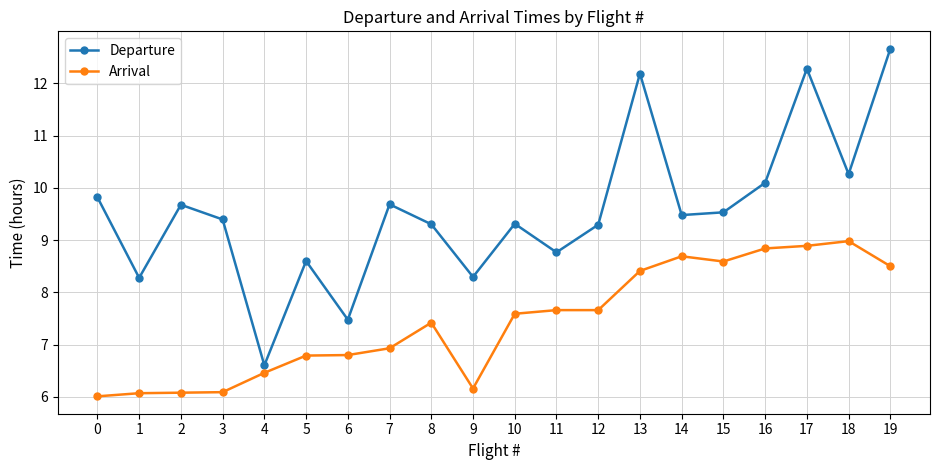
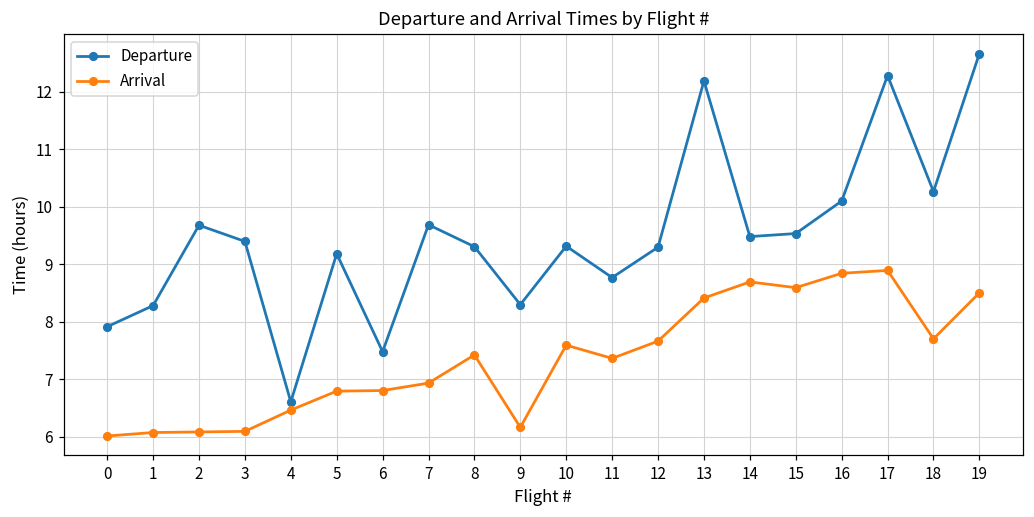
Departure, 0: 9.8 -> 7.9
Departure, 5: 8.6 -> 9.2
Arrival, 11: 7.7 -> 7.4
Arrival, 18: 9.0 -> 7.7
